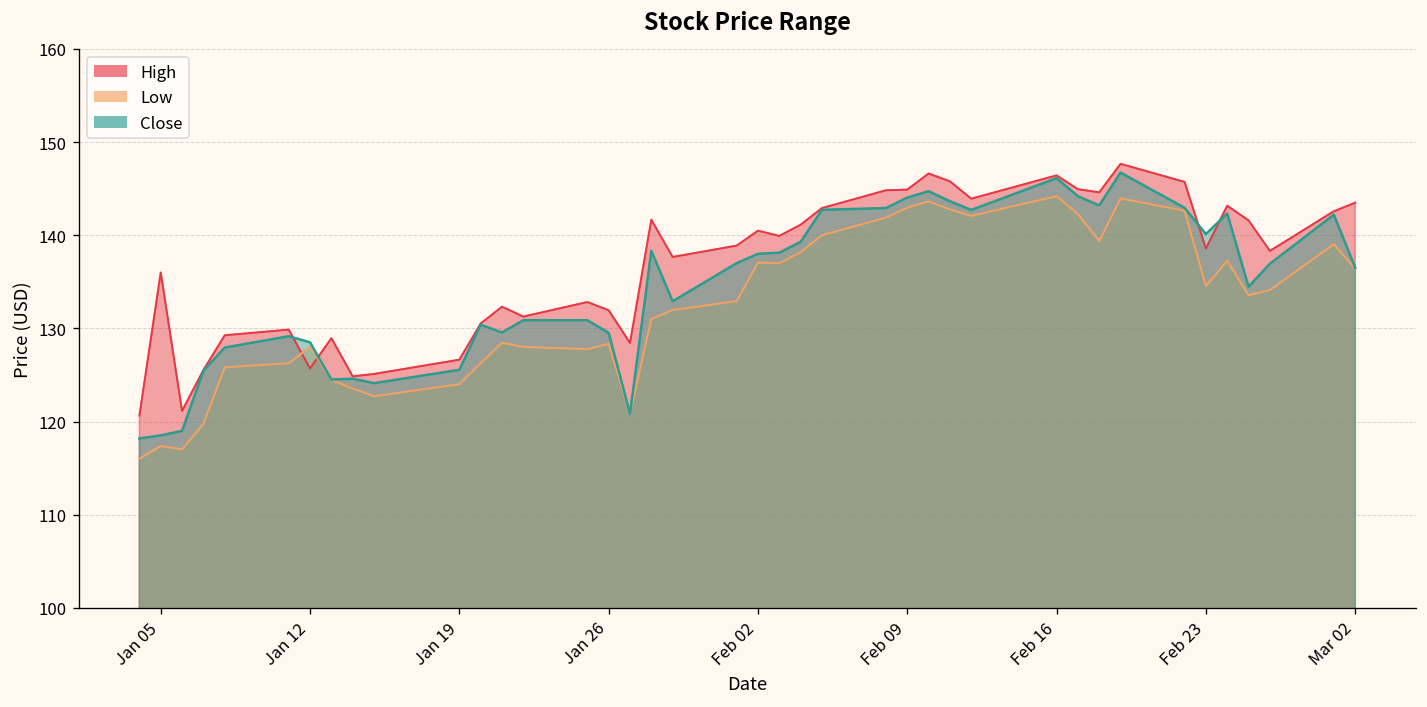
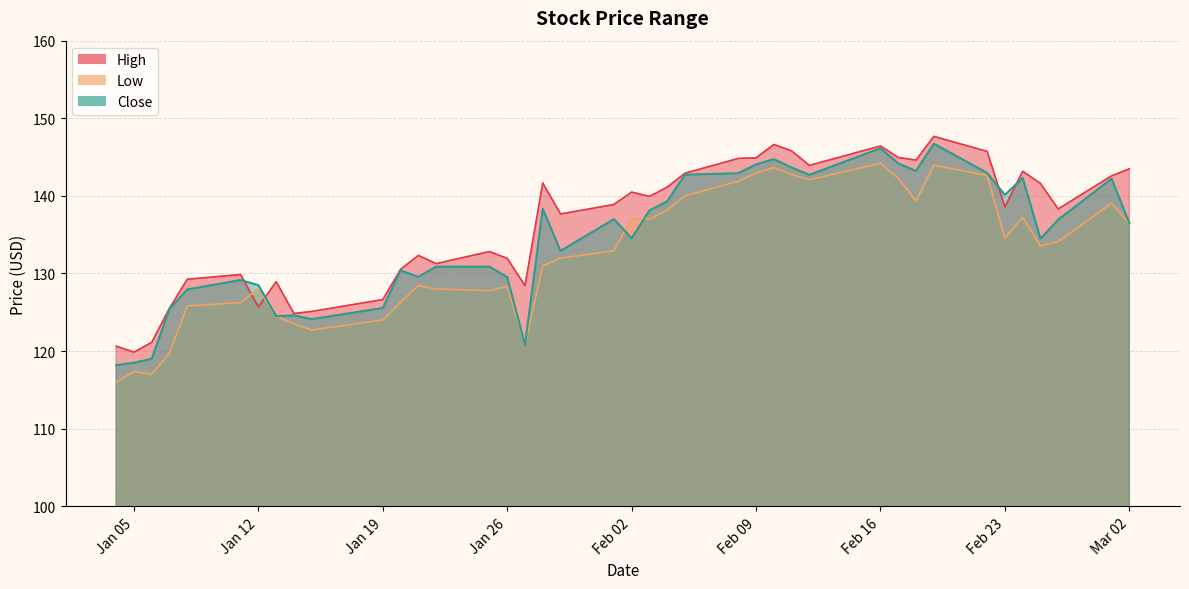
High, Jan 05: 136 -> 120
Close, Feb 02: 138 -> 135
